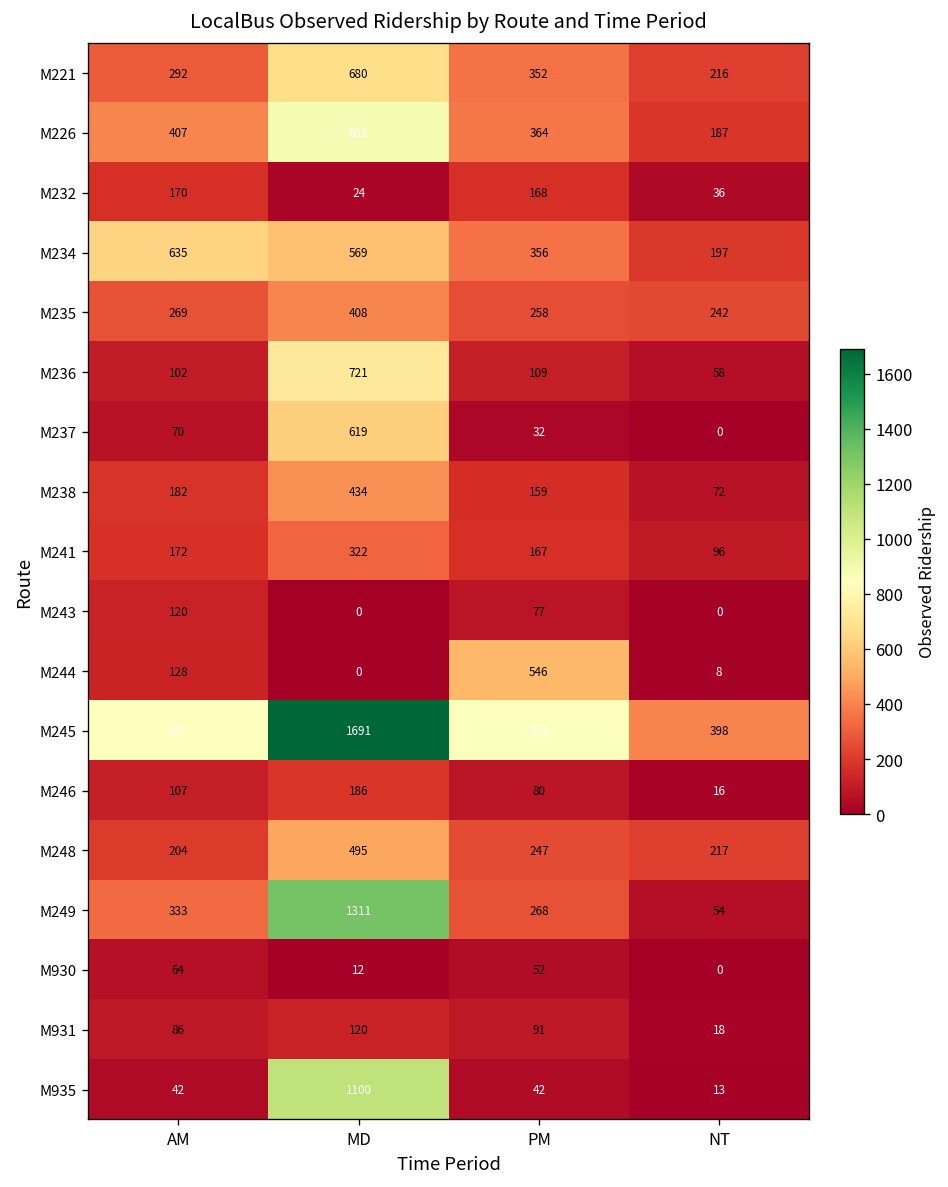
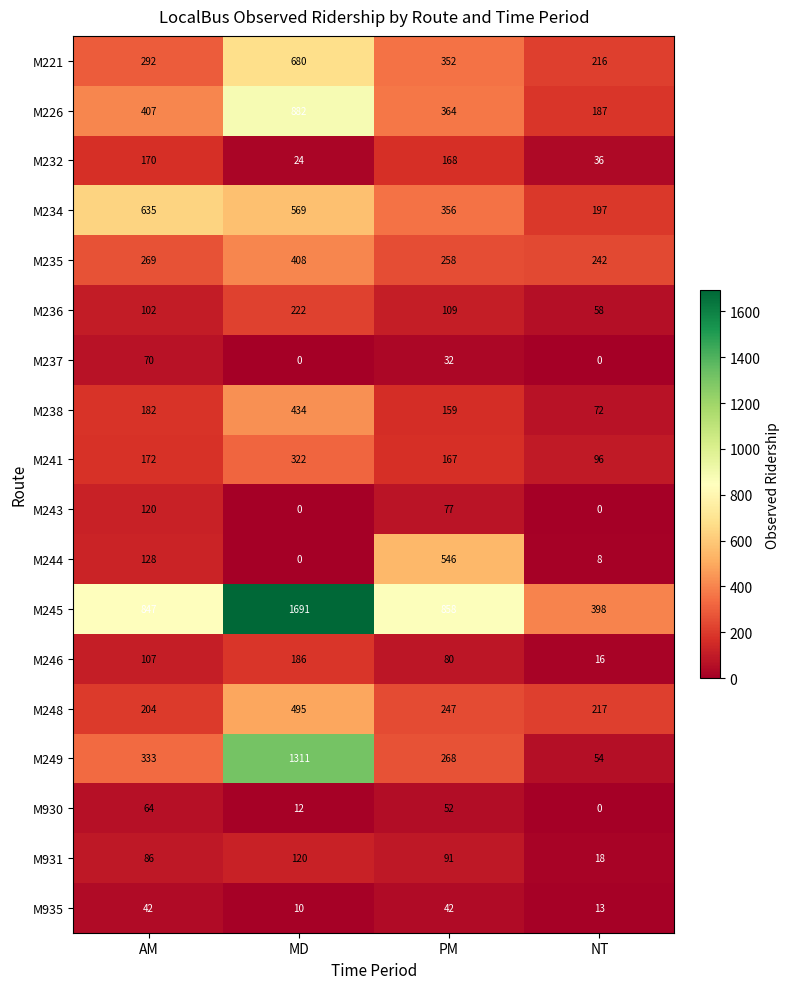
M236, MD: 721 -> 222
M237, MD: 619 -> 0
M935, MD: 1100 -> 10
